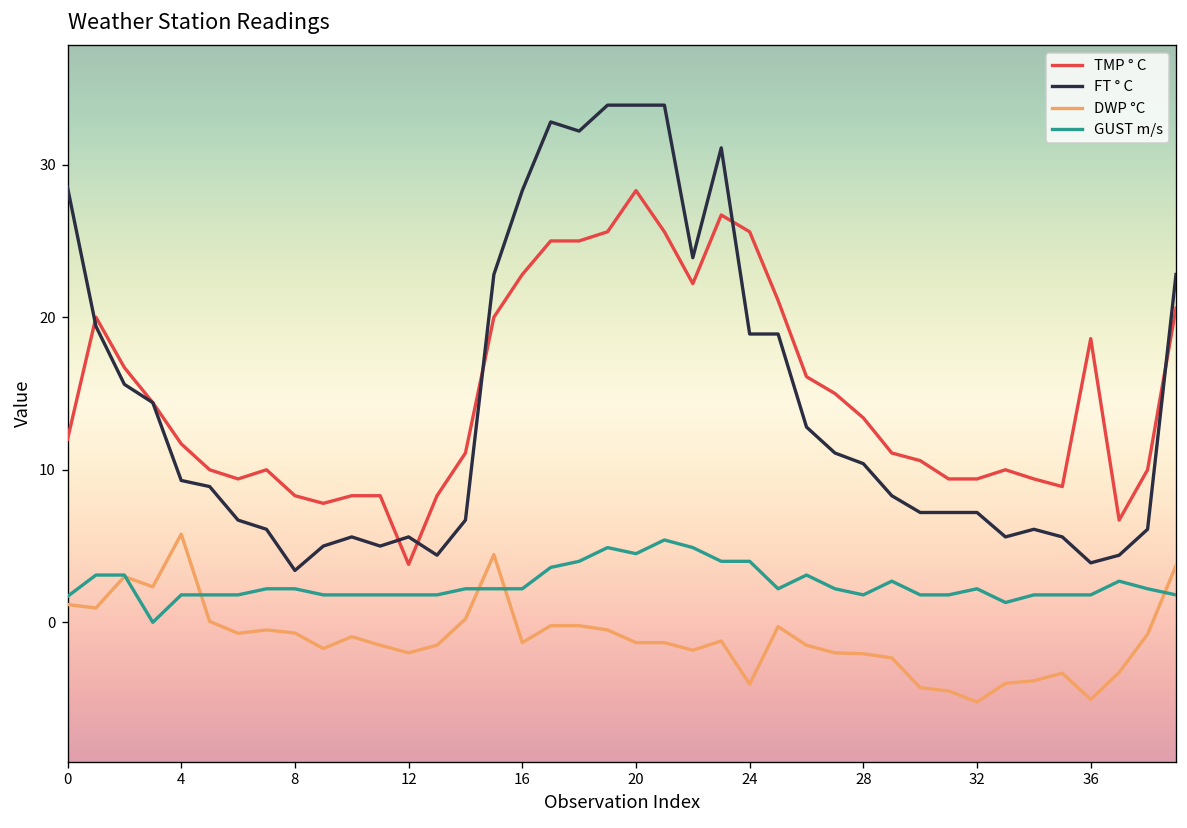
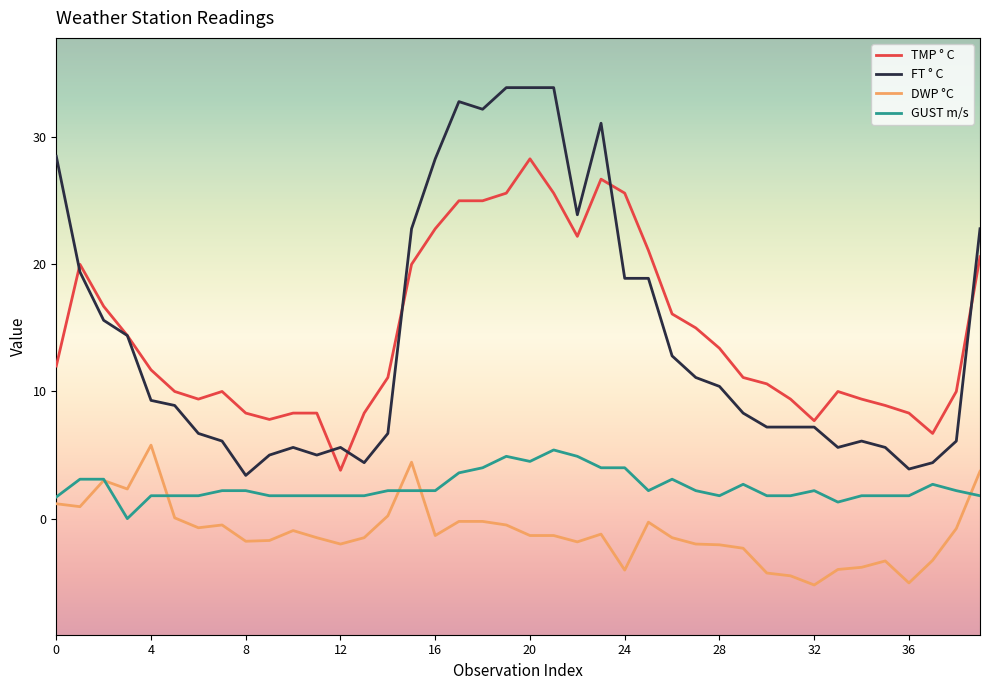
DWP °C, 8: -0.7 -> -1.8
TMP ° C, 32: 9.4 -> 7.7
TMP ° C, 36: 18.6 -> 8.3
